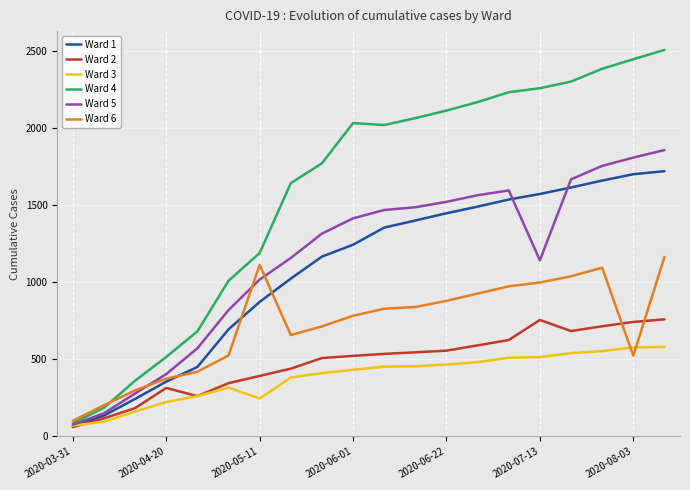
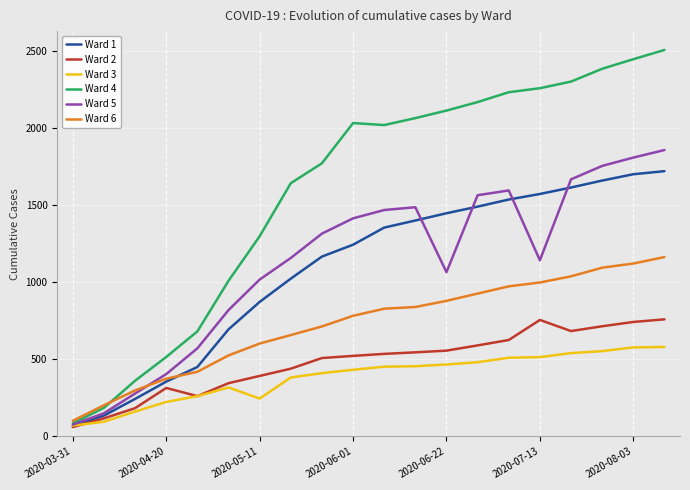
Ward 4, 2020-05-11: 1190 -> 1300
Ward 6, 2020-05-11: 1110 -> 600
Ward 5, 2020-06-22: 1520 -> 1070
Ward 6, 2020-08-03: 520 -> 1120
